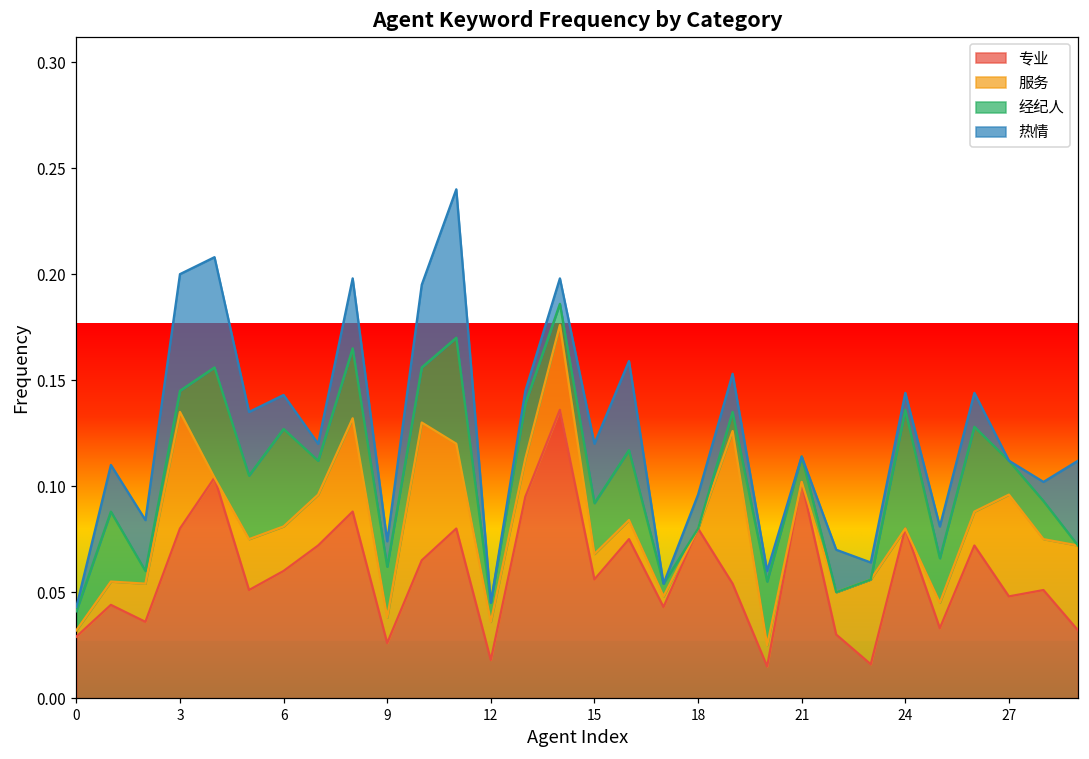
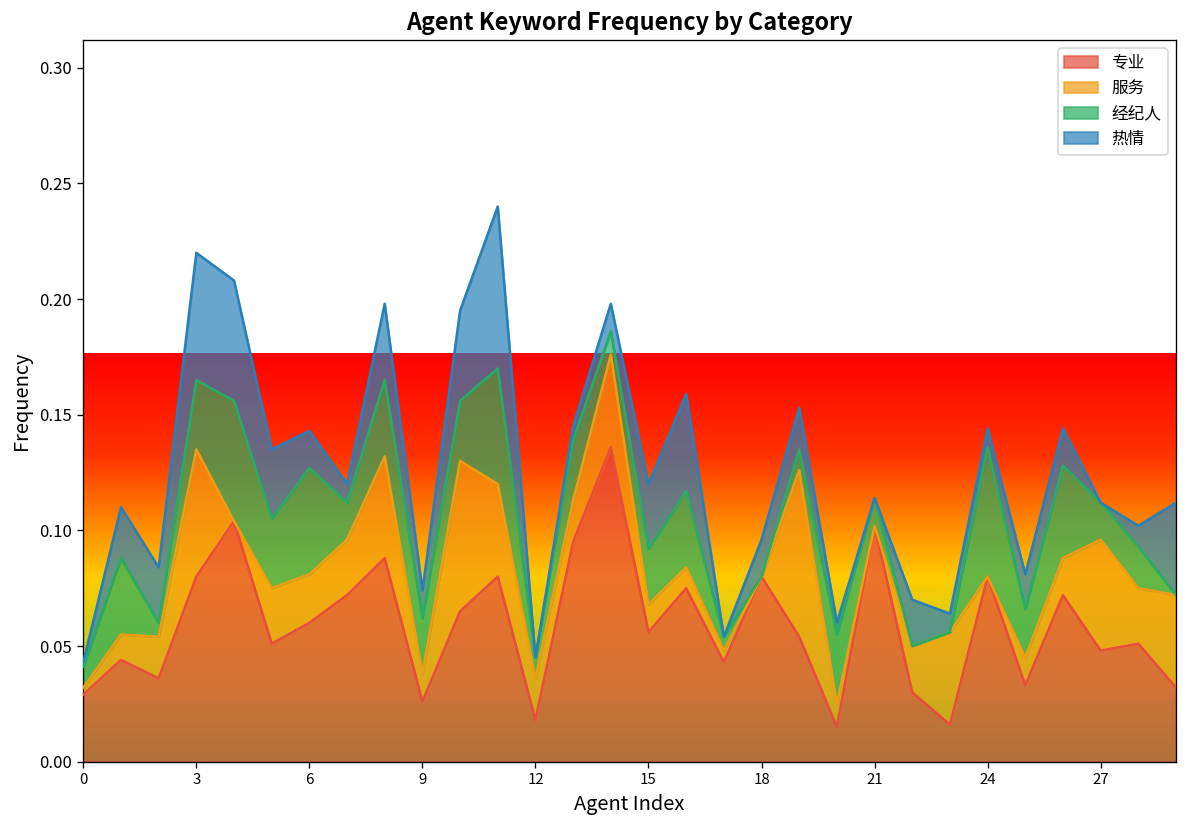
经纪人, 3: 0.01 -> 0.03
